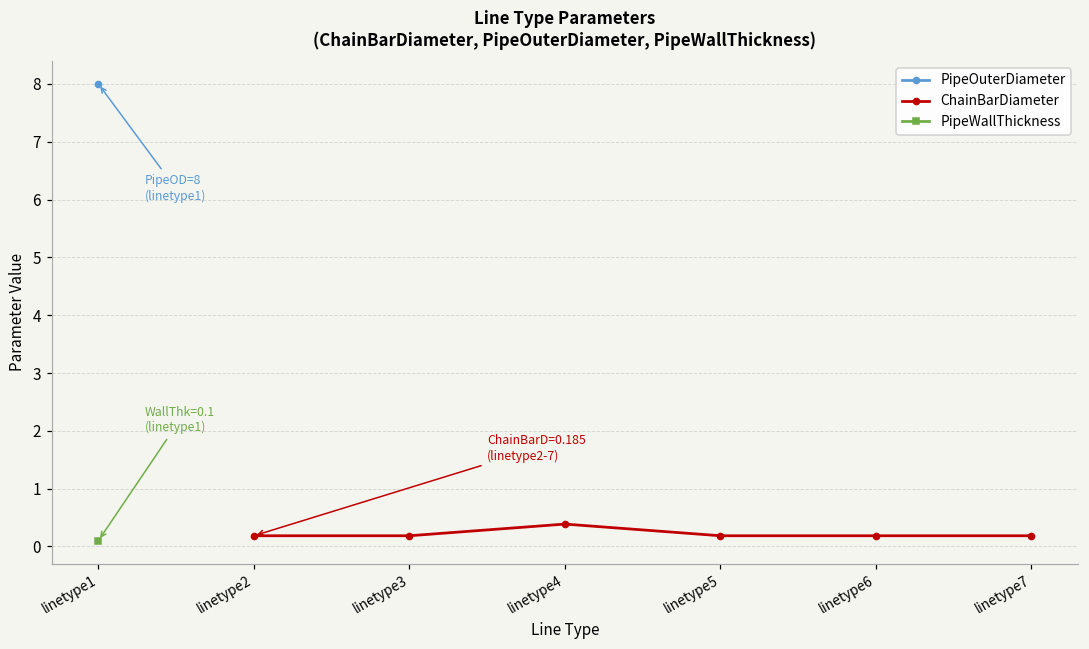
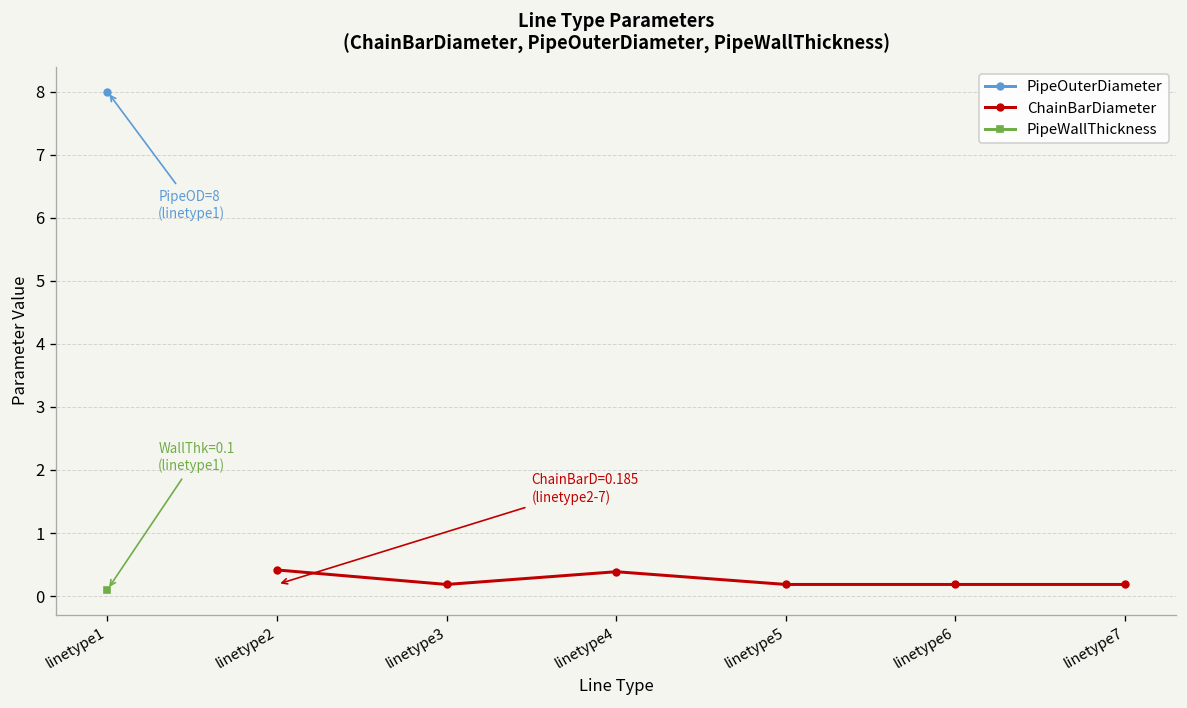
ChainBarDiameter, linetype2: 0.2 -> 0.4
